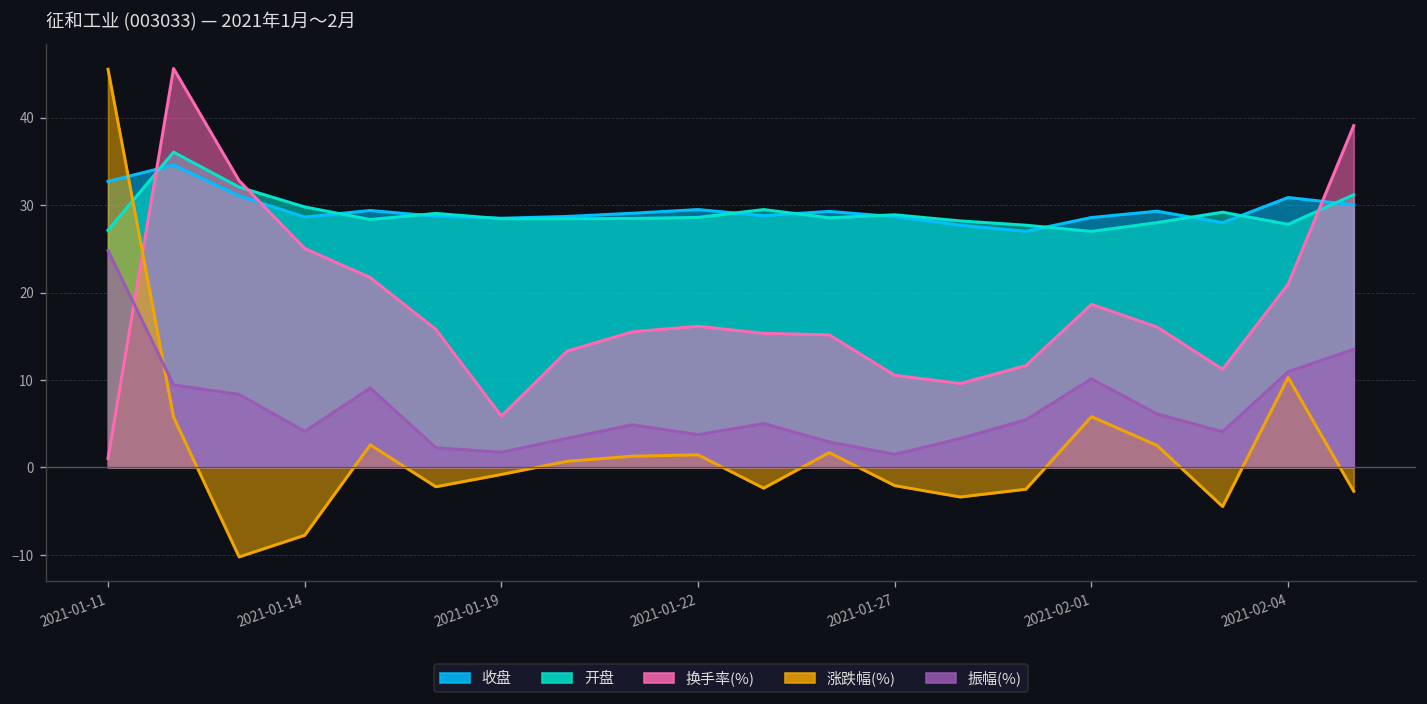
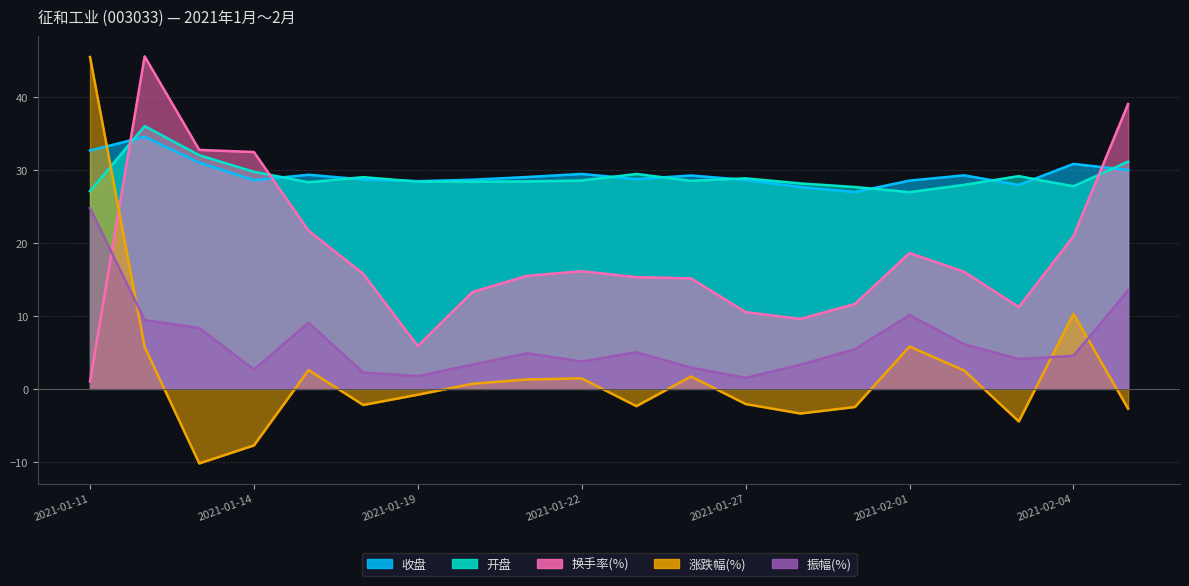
换手率(%), 2021-01-14: 25 -> 33
振幅(%), 2021-01-14: 4 -> 3
振幅(%), 2021-02-04: 11 -> 5
